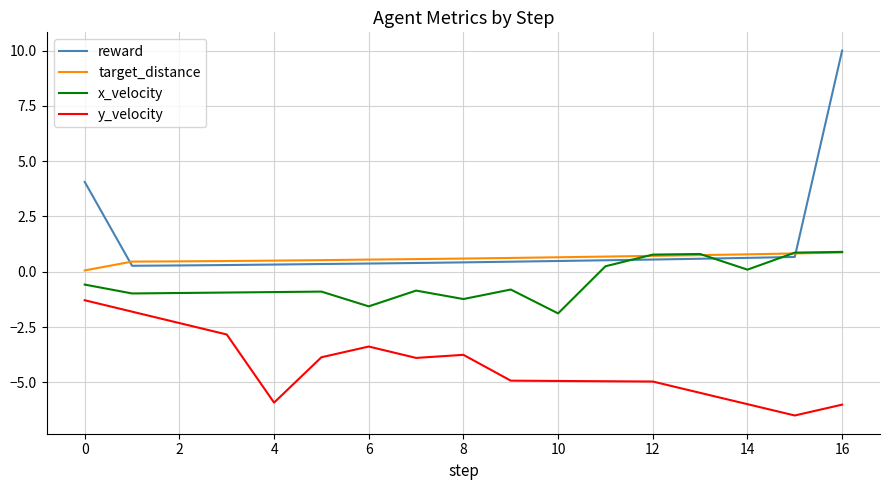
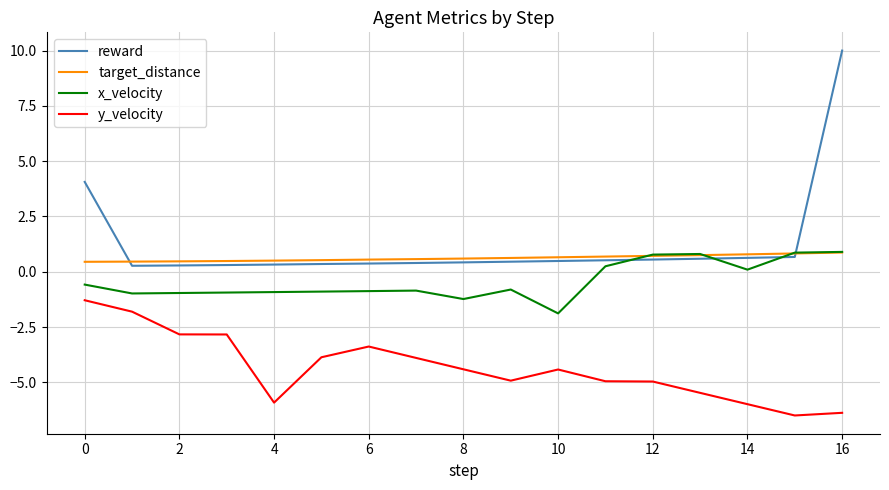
target_distance, 0: 0.1 -> 0.5
y_velocity, 2: -2.3 -> -2.8
x_velocity, 6: -1.6 -> -0.9
y_velocity, 8: -3.8 -> -4.4
y_velocity, 10: -4.9 -> -4.4
y_velocity, 16: -6.0 -> -6.4
